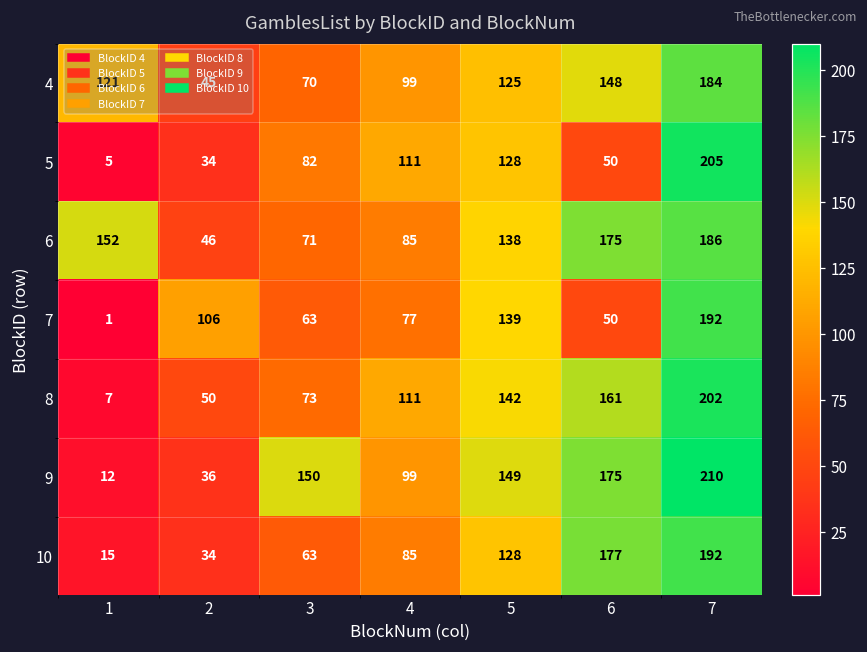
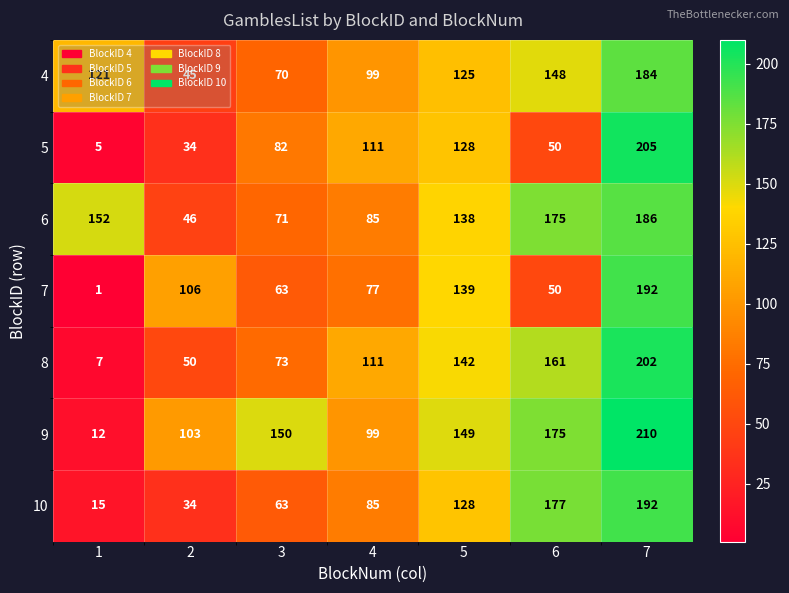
9, 2: 36 -> 103
